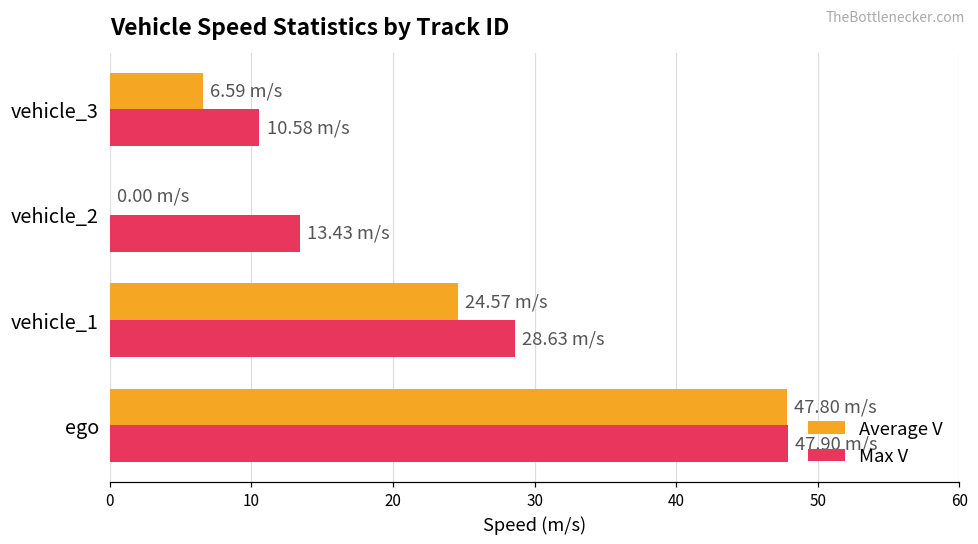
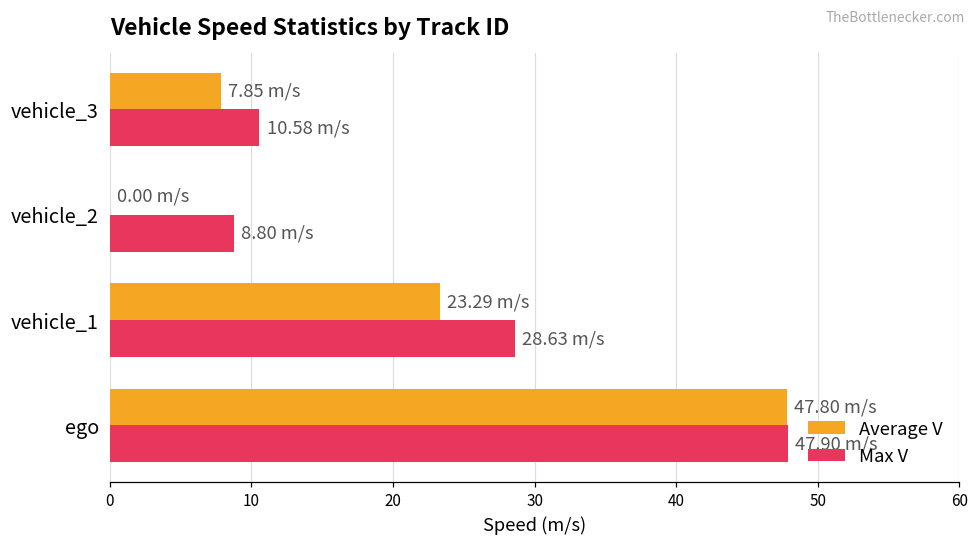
Average V, vehicle_3: 6.59 -> 7.85
Max V, vehicle_2: 13.43 -> 8.80
Average V, vehicle_1: 24.57 -> 23.29
